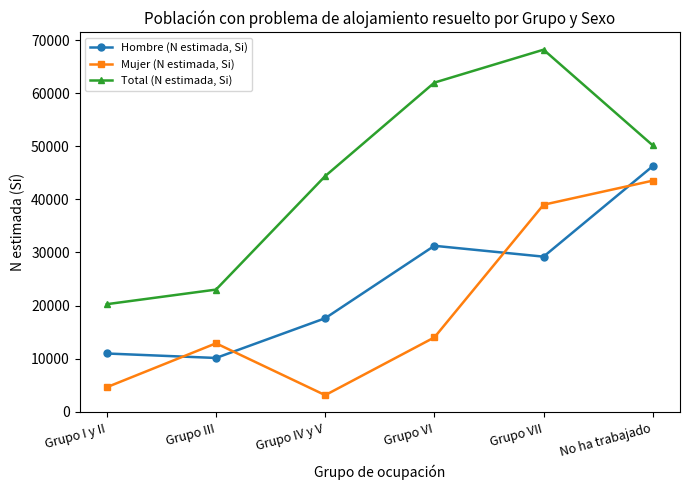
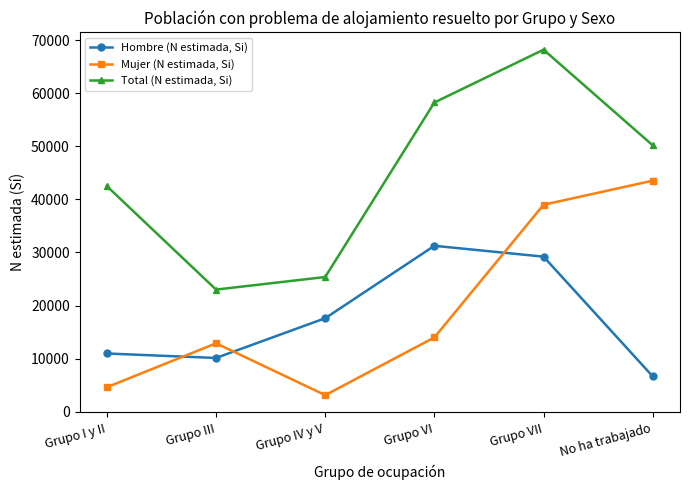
Total (N estimada, Si), Grupo I y II: 20000 -> 42000
Total (N estimada, Si), Grupo IV y V: 44000 -> 25000
Total (N estimada, Si), Grupo VI: 62000 -> 58000
Hombre (N estimada, Si), No ha trabajado: 46000 -> 7000
